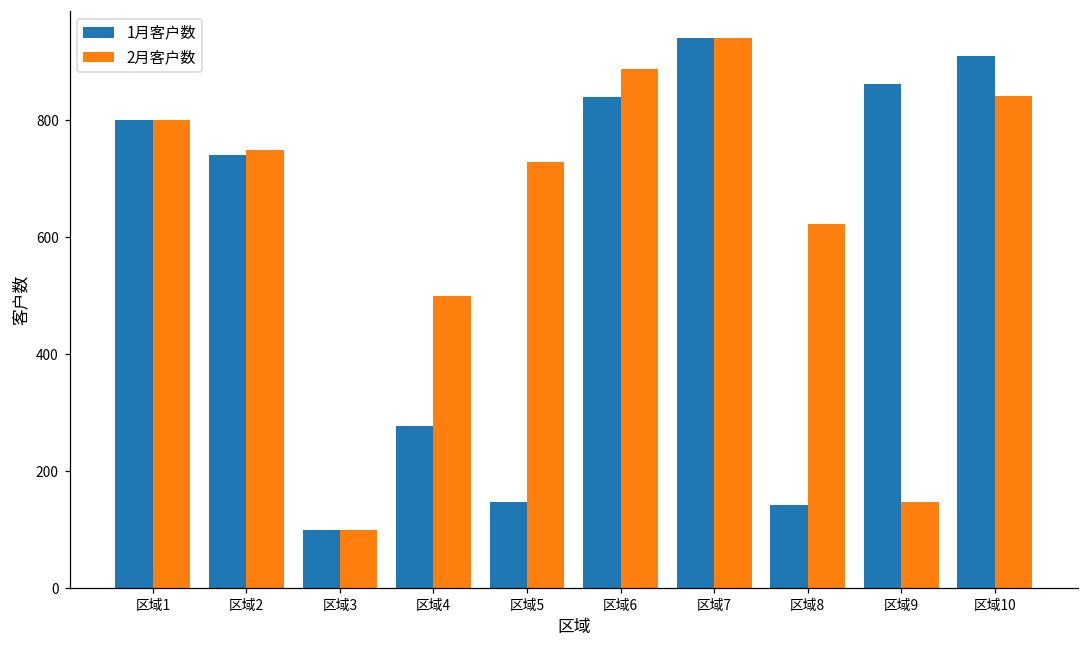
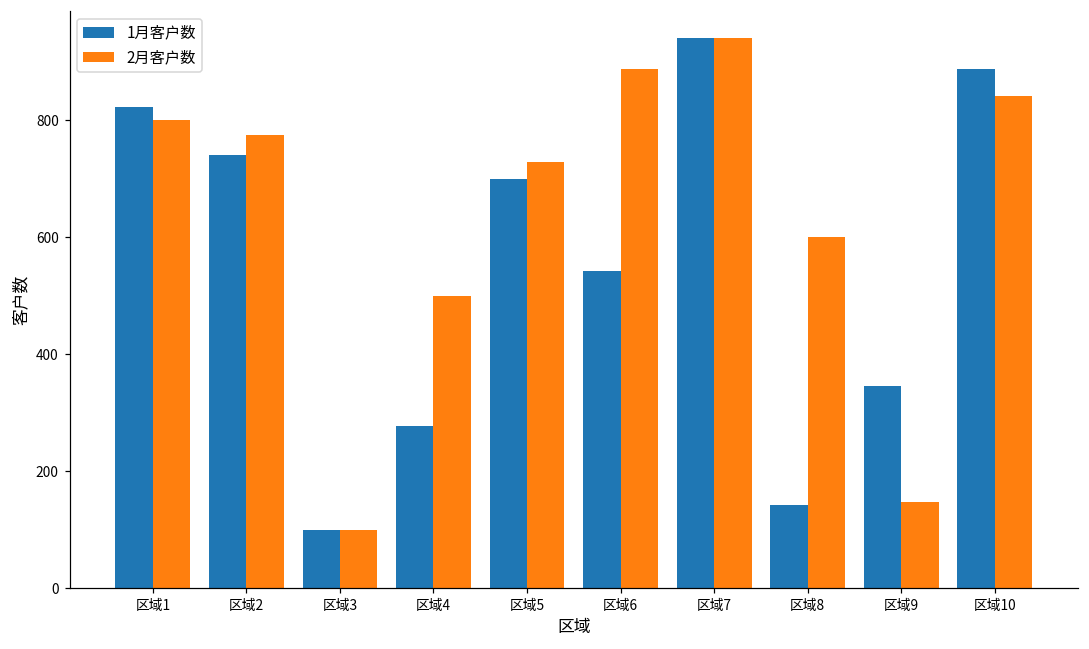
1月客户数, 区域1: 800 -> 820
2月客户数, 区域2: 750 -> 780
1月客户数, 区域5: 150 -> 700
1月客户数, 区域6: 840 -> 540
2月客户数, 区域8: 620 -> 600
1月客户数, 区域9: 860 -> 350
1月客户数, 区域10: 910 -> 890
